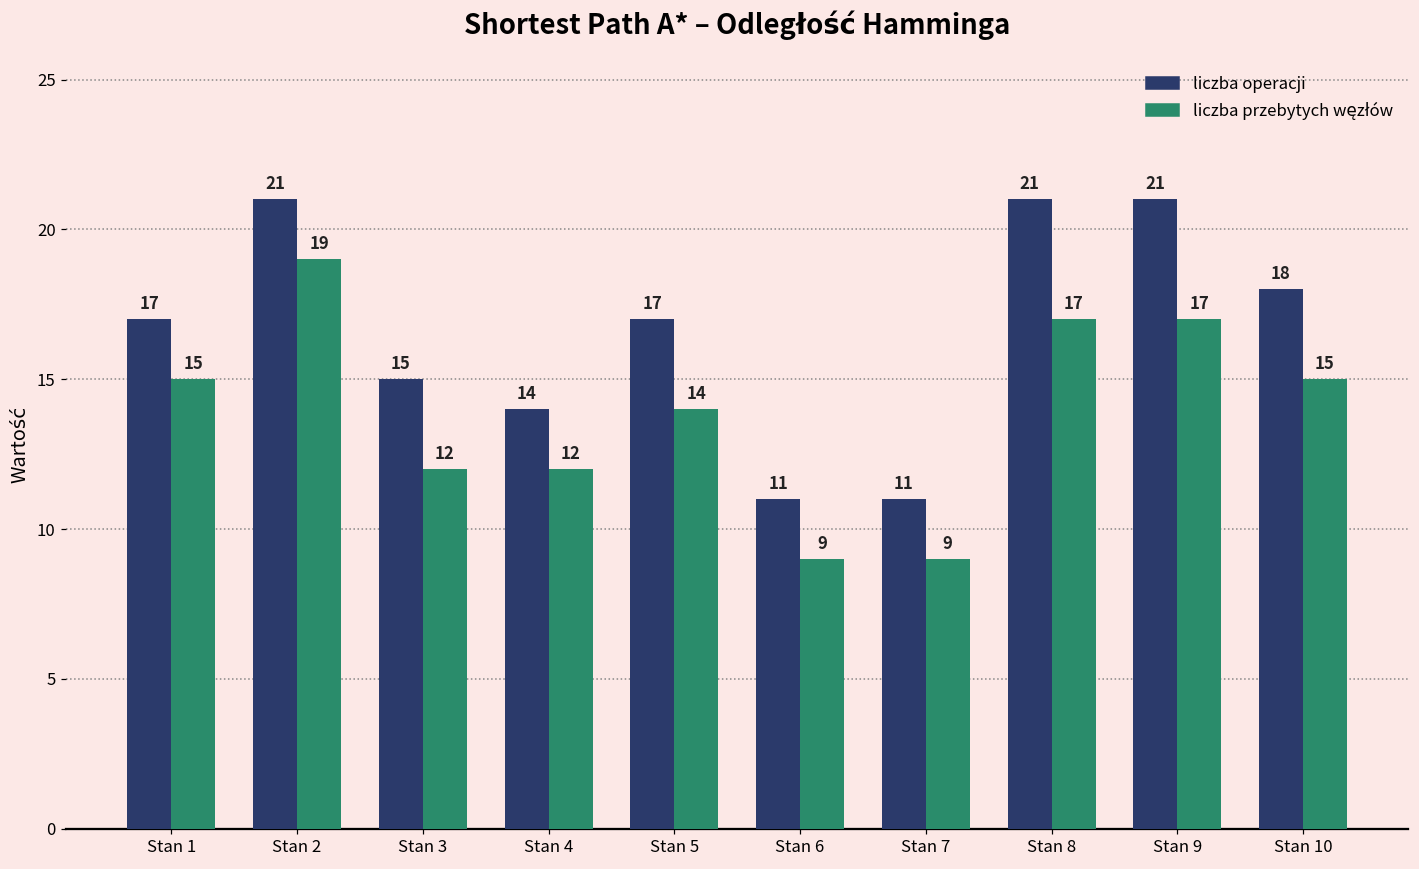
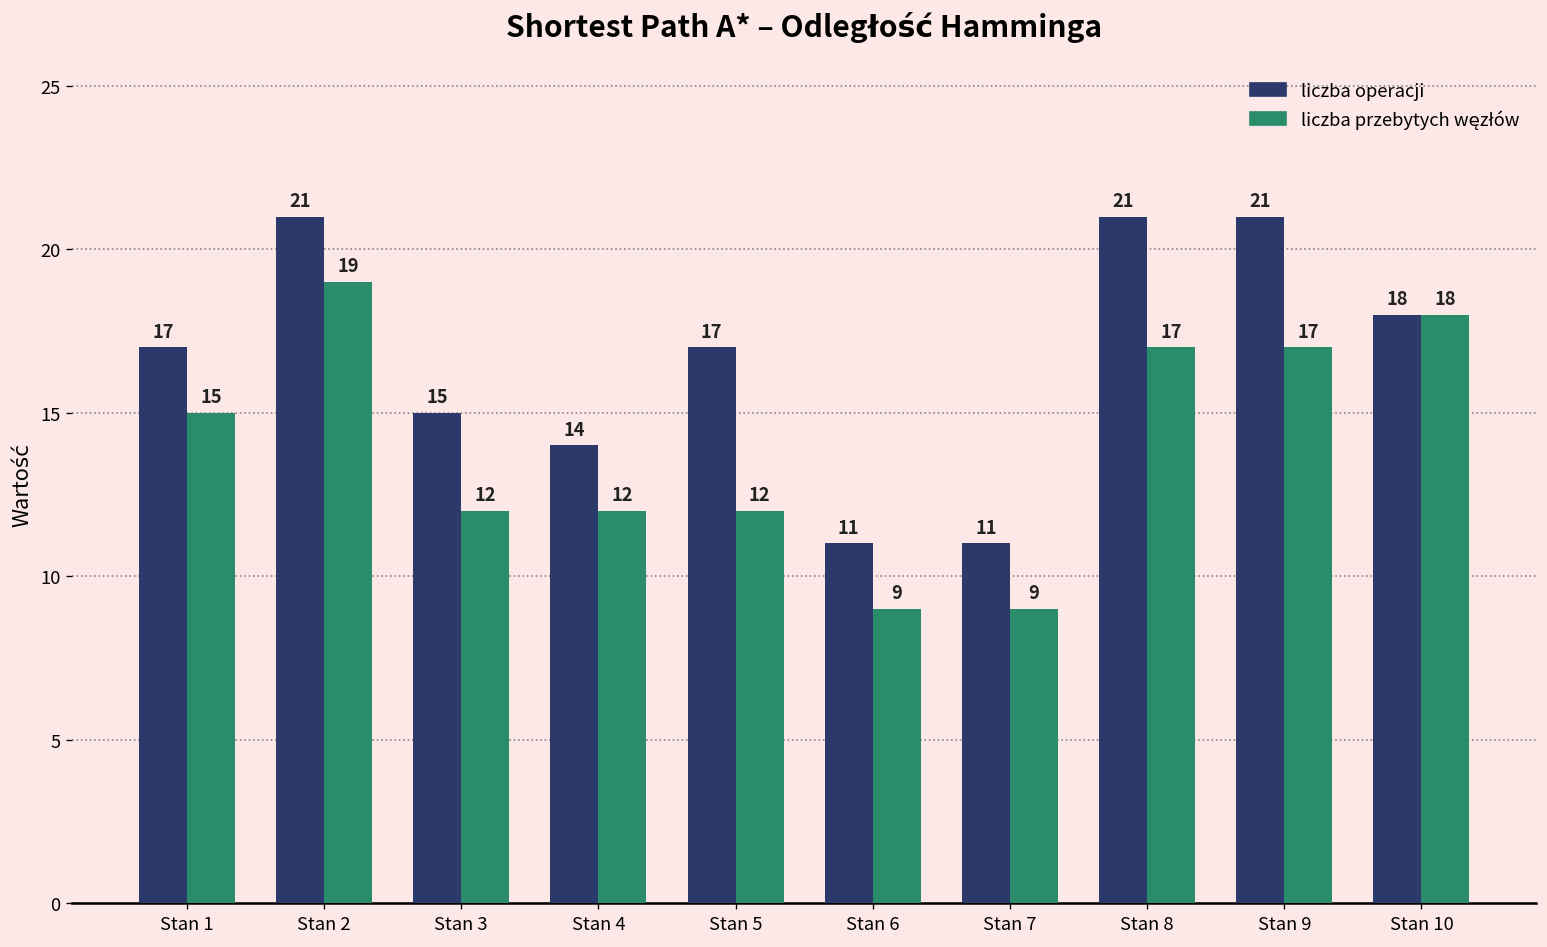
liczba przebytych węzłów, Stan 5: 14 -> 12
liczba przebytych węzłów, Stan 10: 15 -> 18
